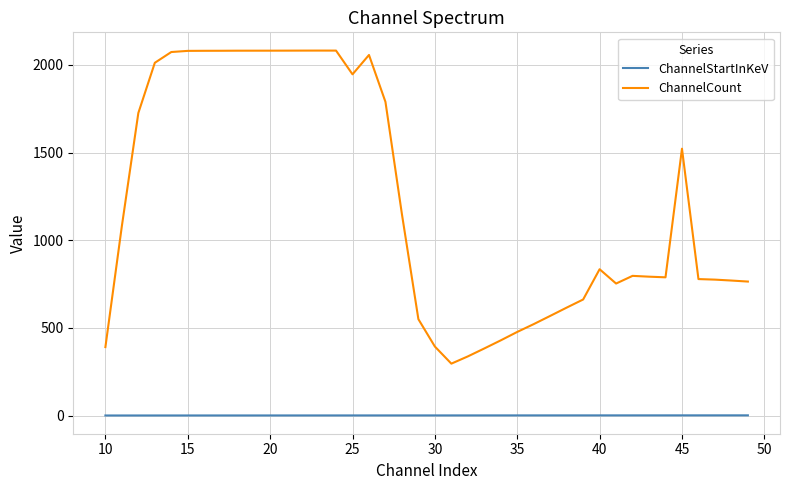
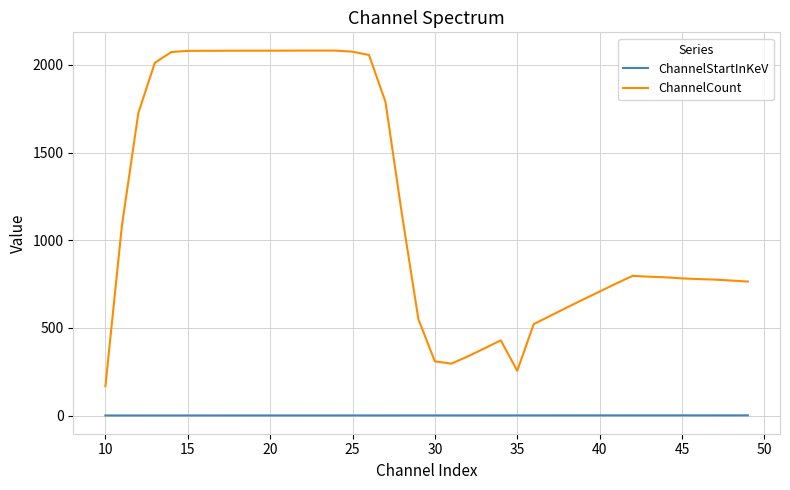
ChannelCount, 10: 390 -> 170
ChannelCount, 25: 1950 -> 2080
ChannelCount, 30: 390 -> 310
ChannelCount, 35: 480 -> 260
ChannelCount, 40: 830 -> 710
ChannelCount, 45: 1520 -> 780
